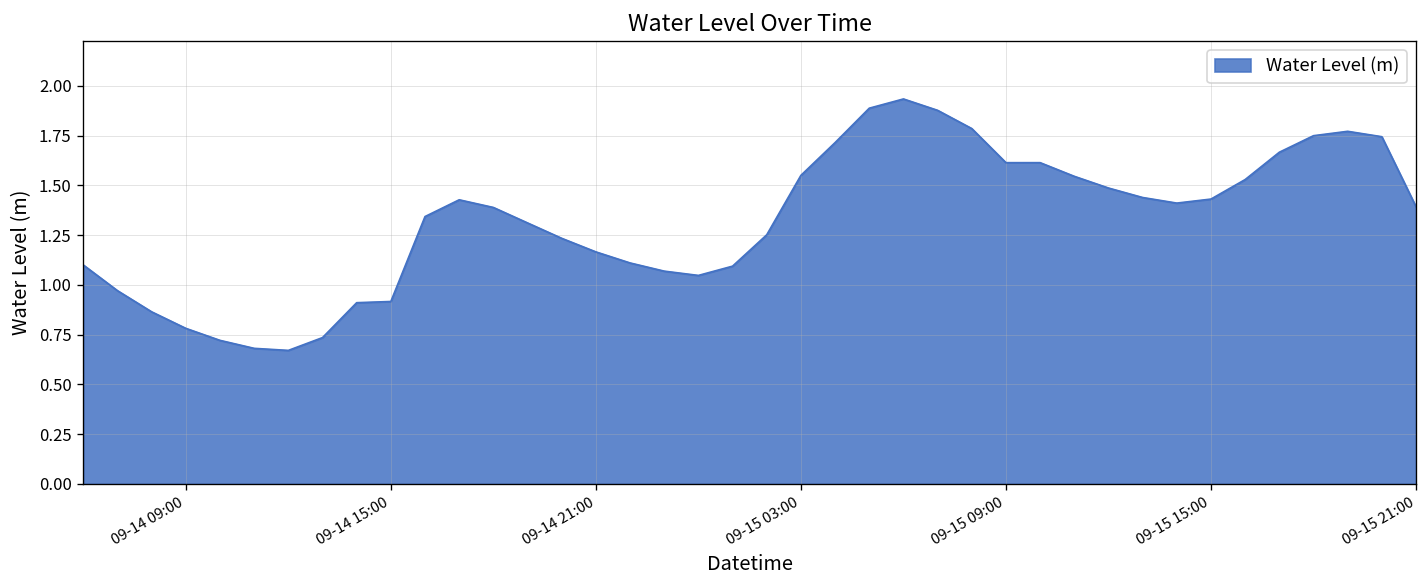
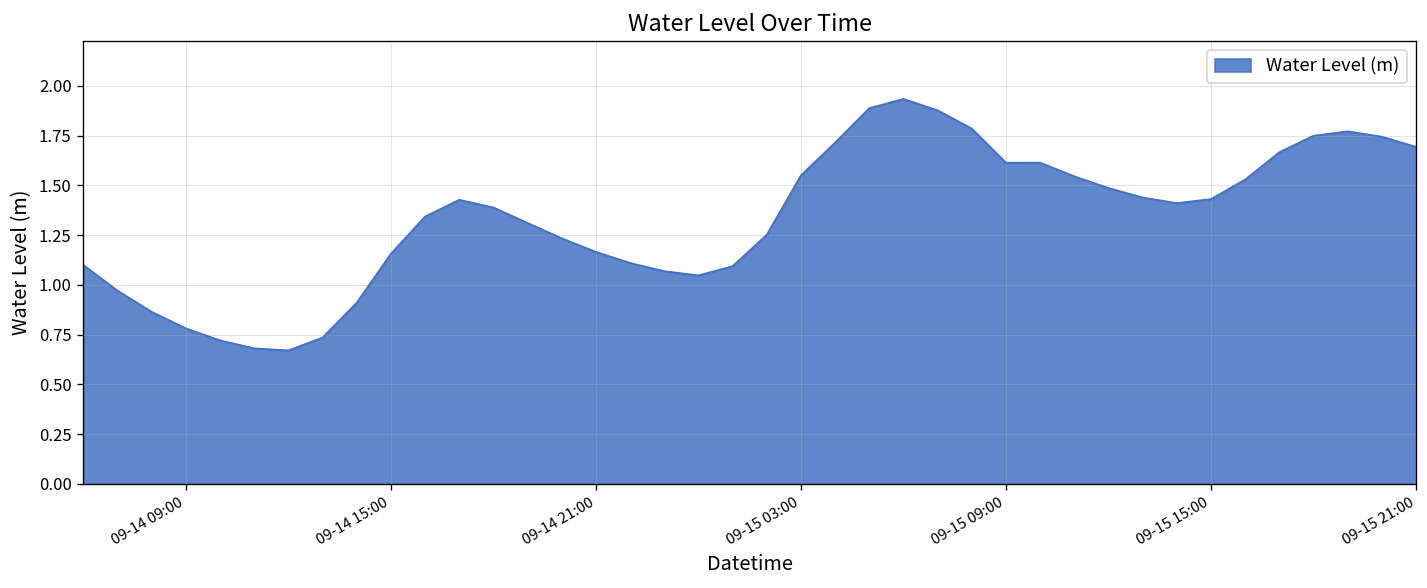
09-14 15:00: 0.92 -> 1.16
09-15 21:00: 1.39 -> 1.69
